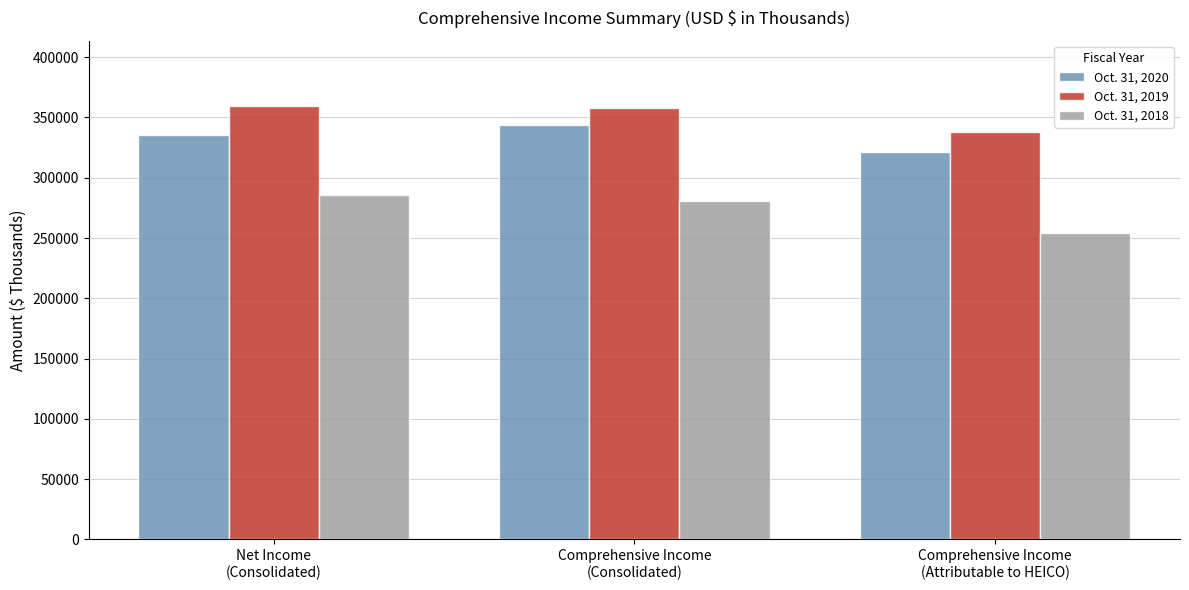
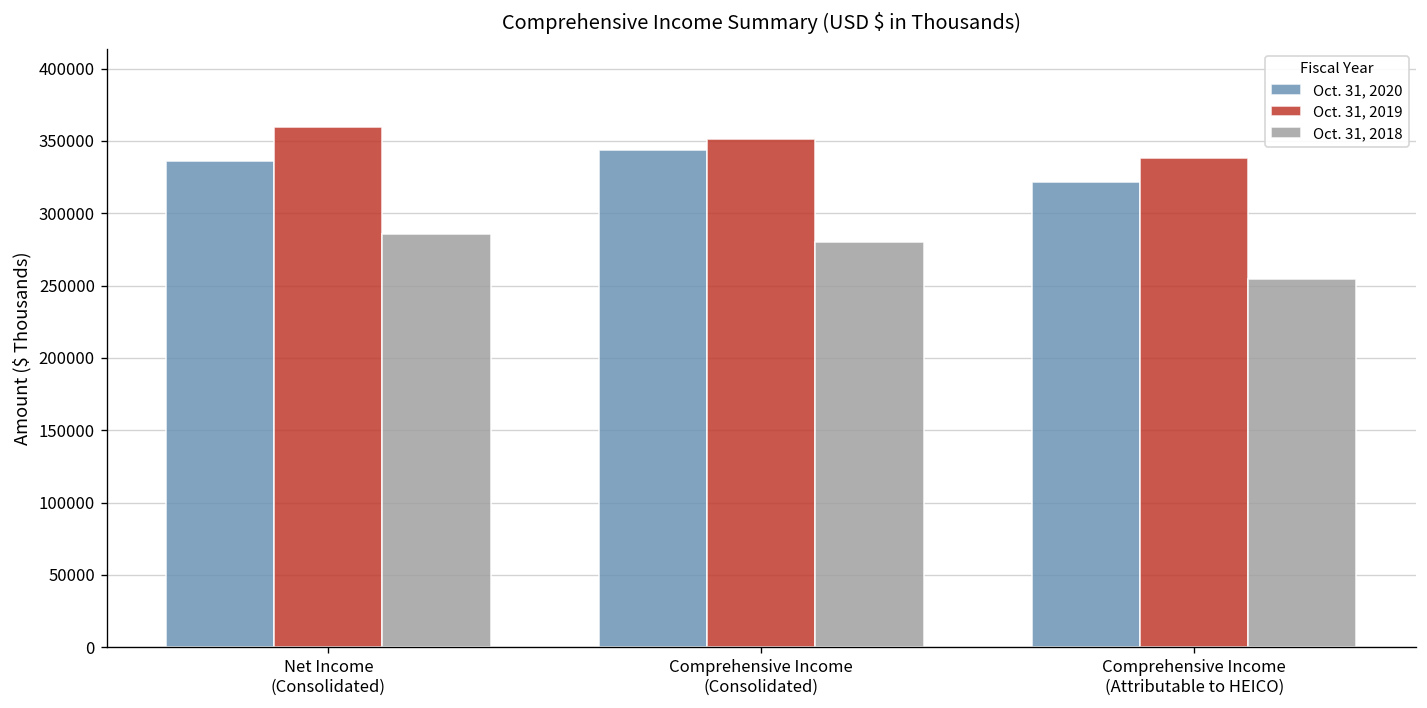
Oct. 31, 2019, Comprehensive Income (Consolidated): 358000 -> 351000
